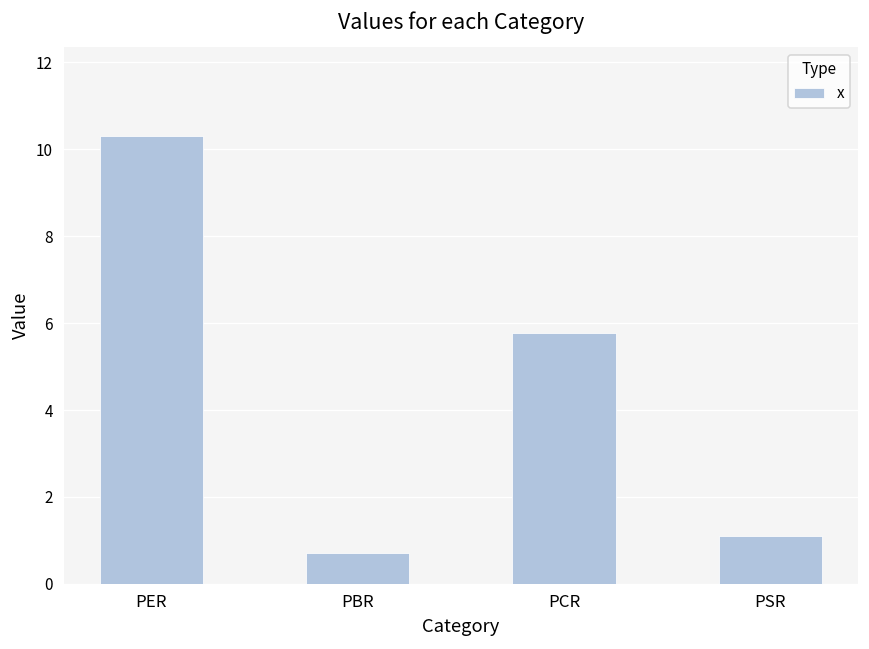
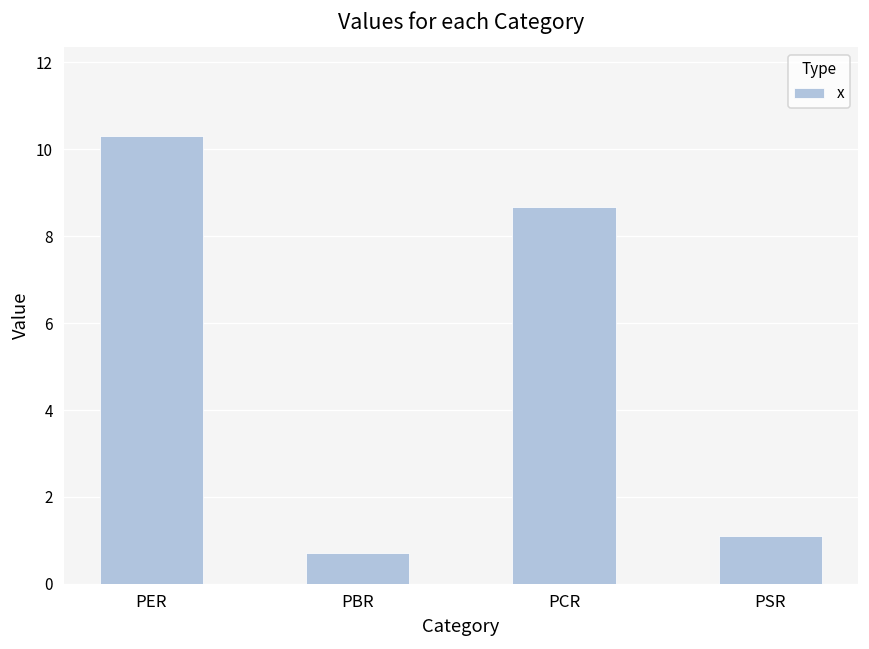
PCR: 5.8 -> 8.7
